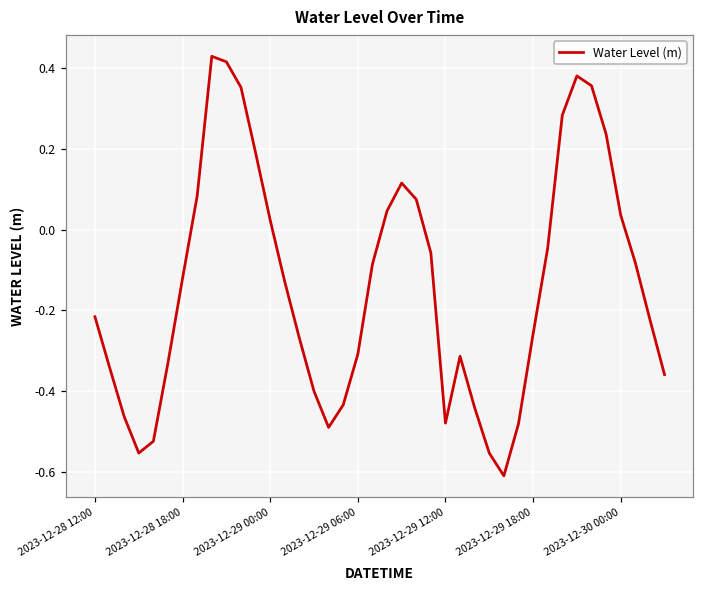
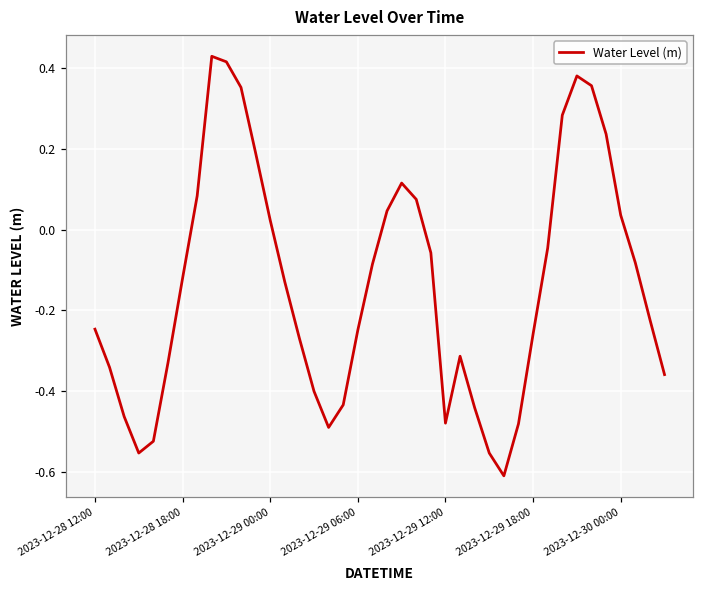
2023-12-28 12:00: -0.22 -> -0.25
2023-12-29 06:00: -0.31 -> -0.25
